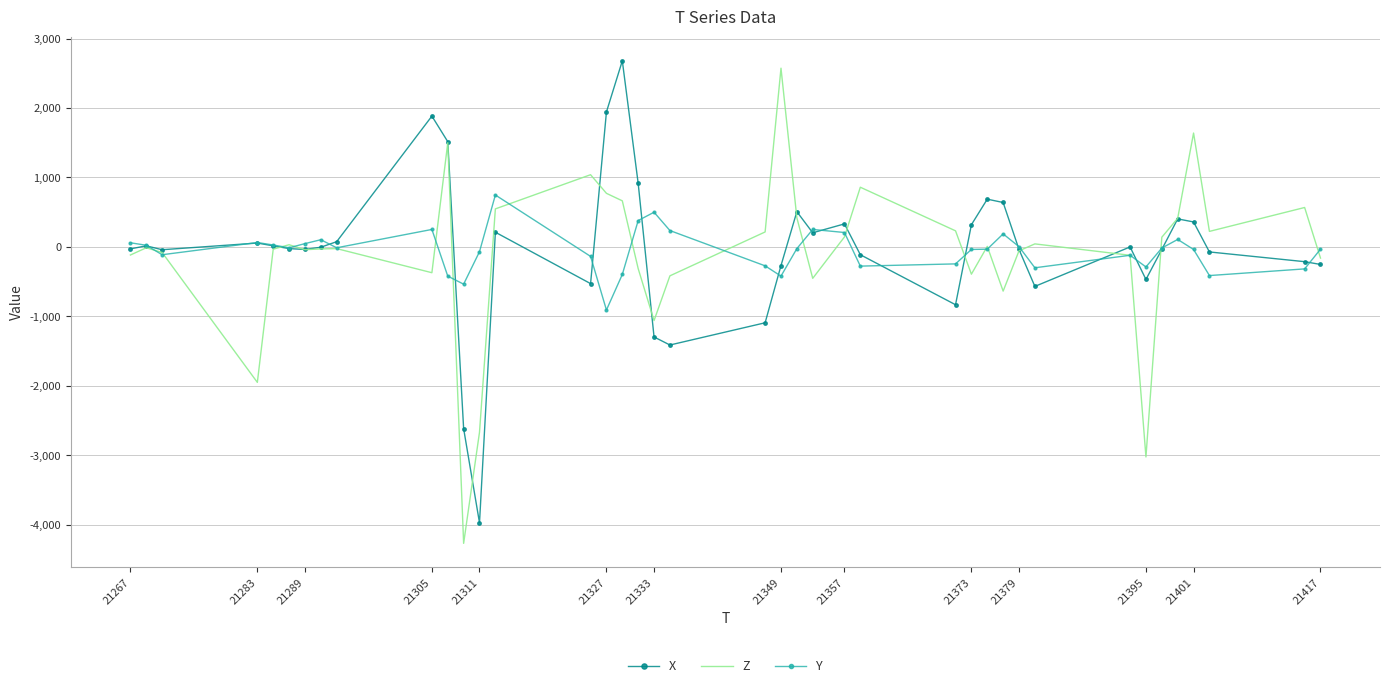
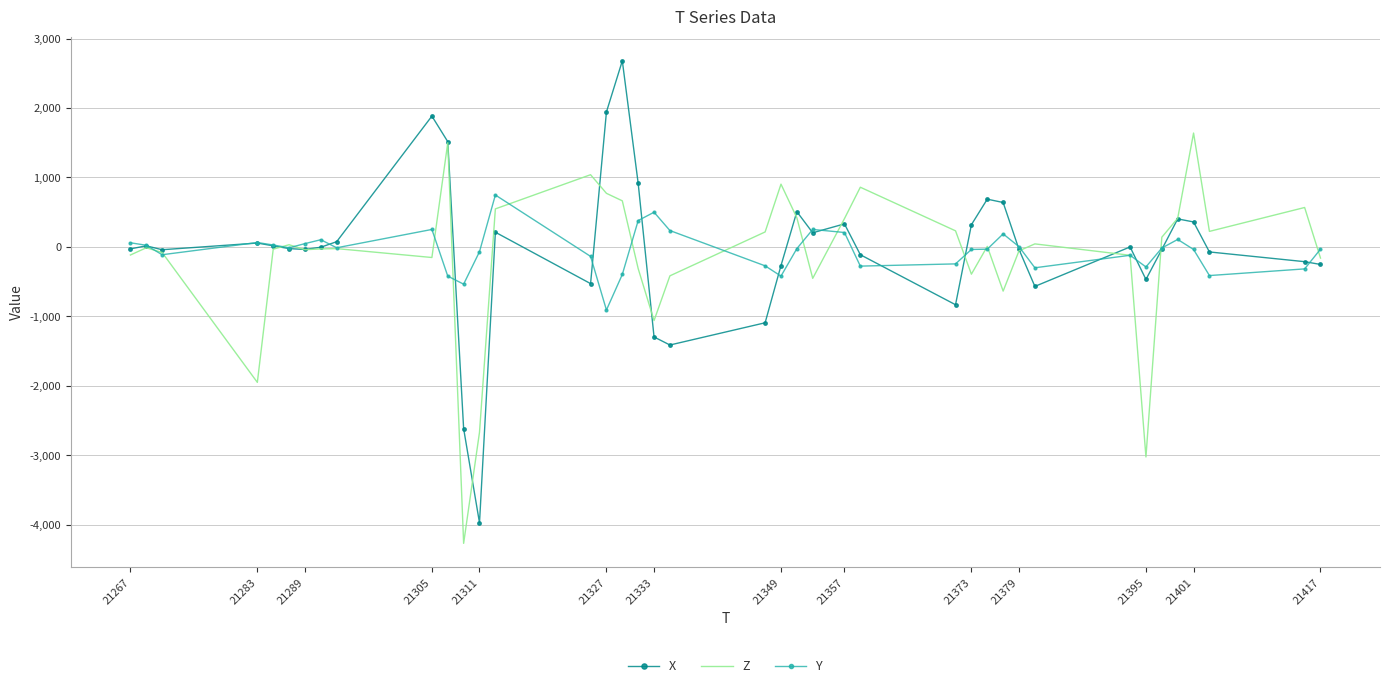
Z, 21305: -400 -> -200
Z, 21349: 2,600 -> 900
Z, 21357: 100 -> 400
